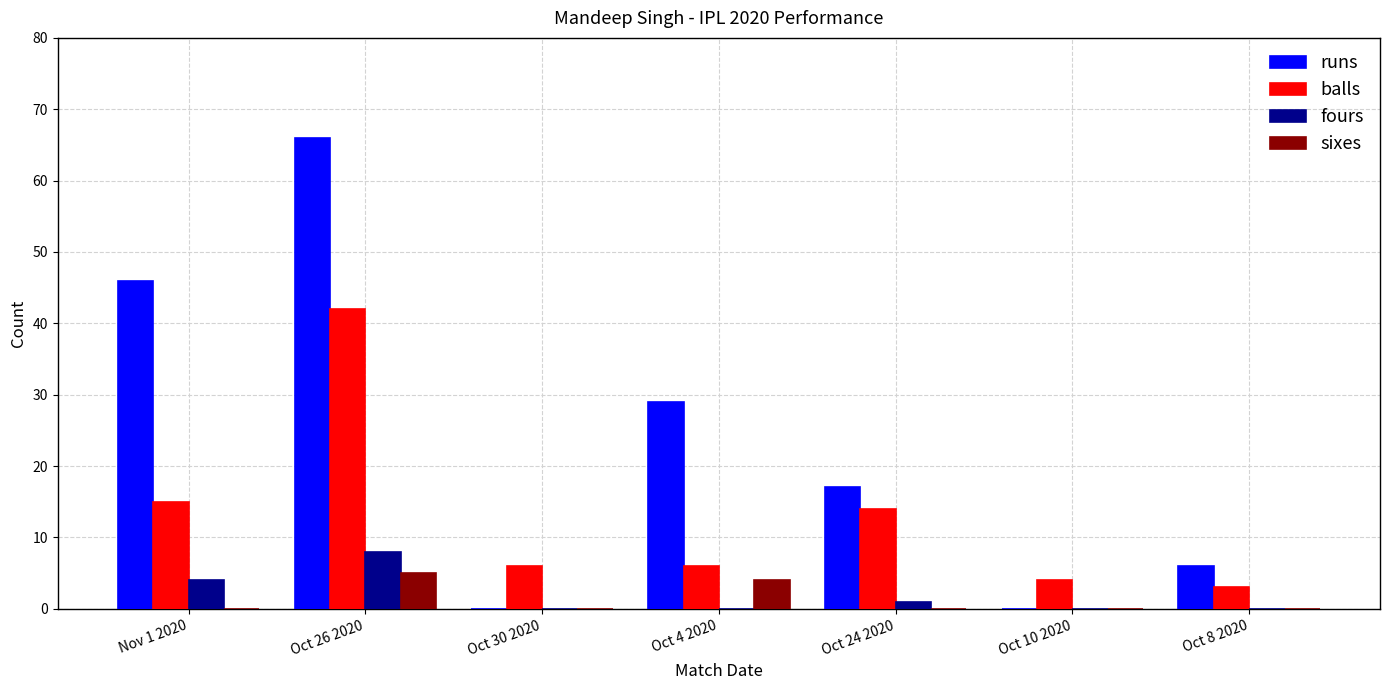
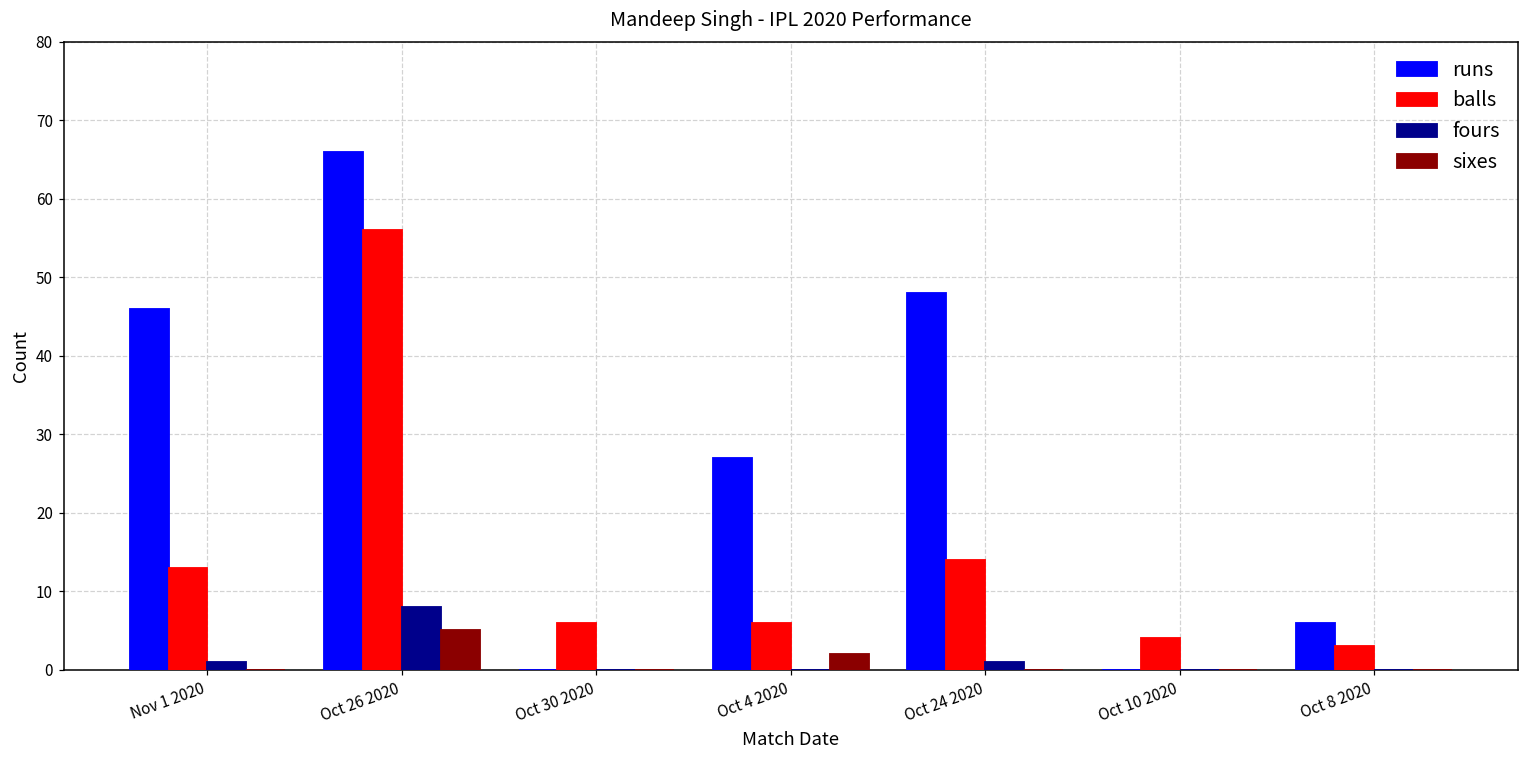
balls, Nov 1 2020: 15 -> 13
fours, Nov 1 2020: 4 -> 1
balls, Oct 26 2020: 42 -> 56
runs, Oct 4 2020: 29 -> 27
sixes, Oct 4 2020: 4 -> 2
runs, Oct 24 2020: 17 -> 48
